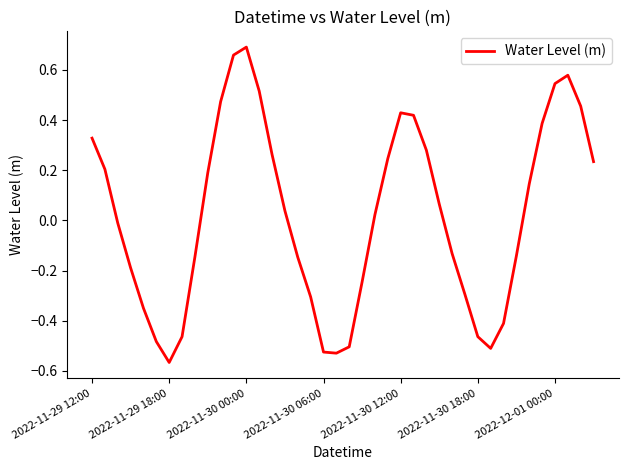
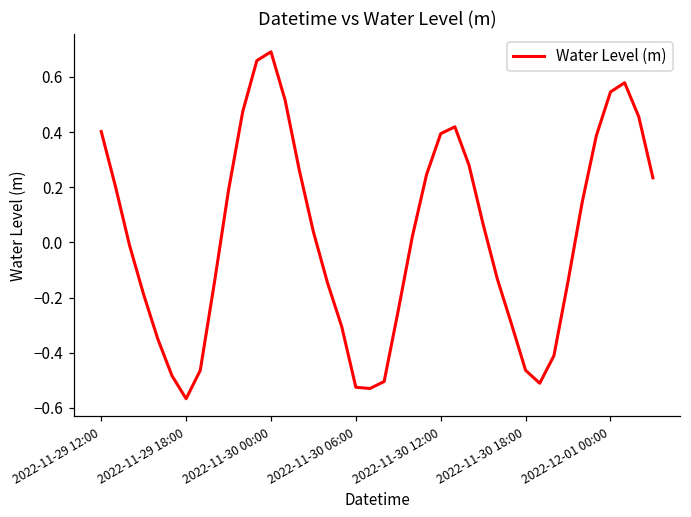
2022-11-29 12:00: 0.33 -> 0.40
2022-11-30 12:00: 0.43 -> 0.39
